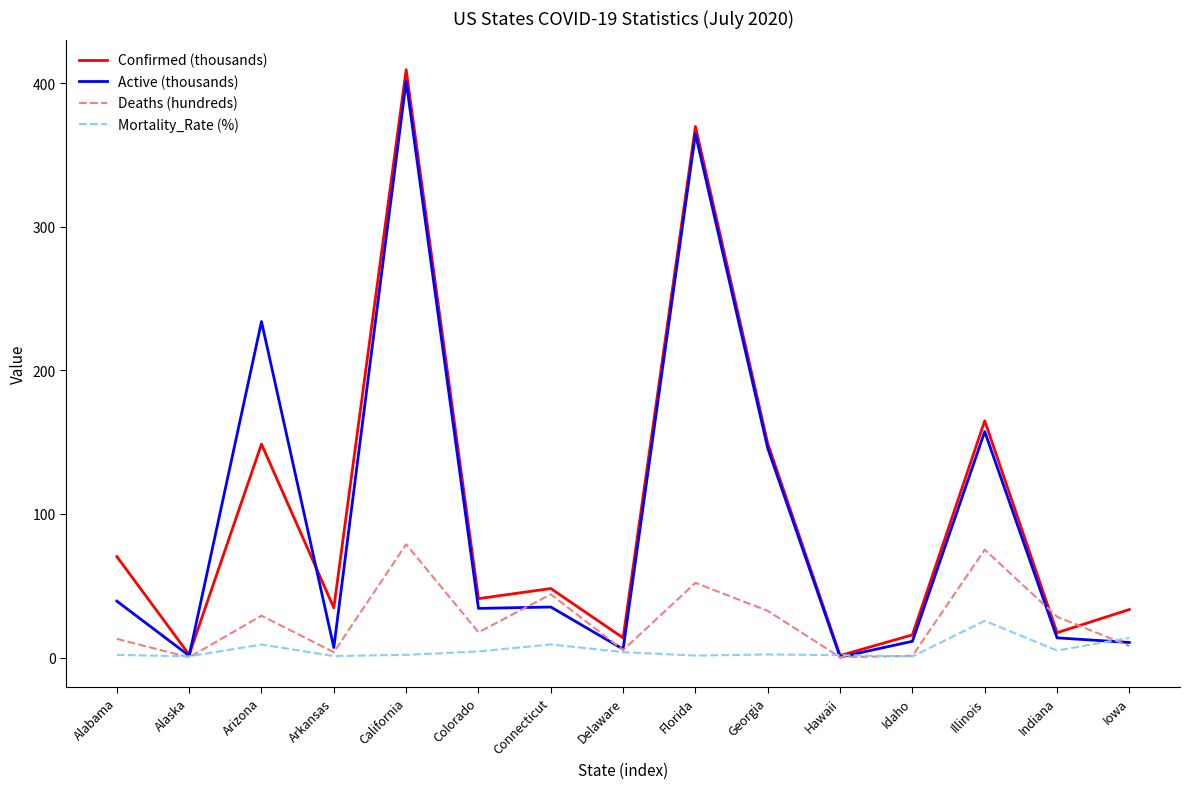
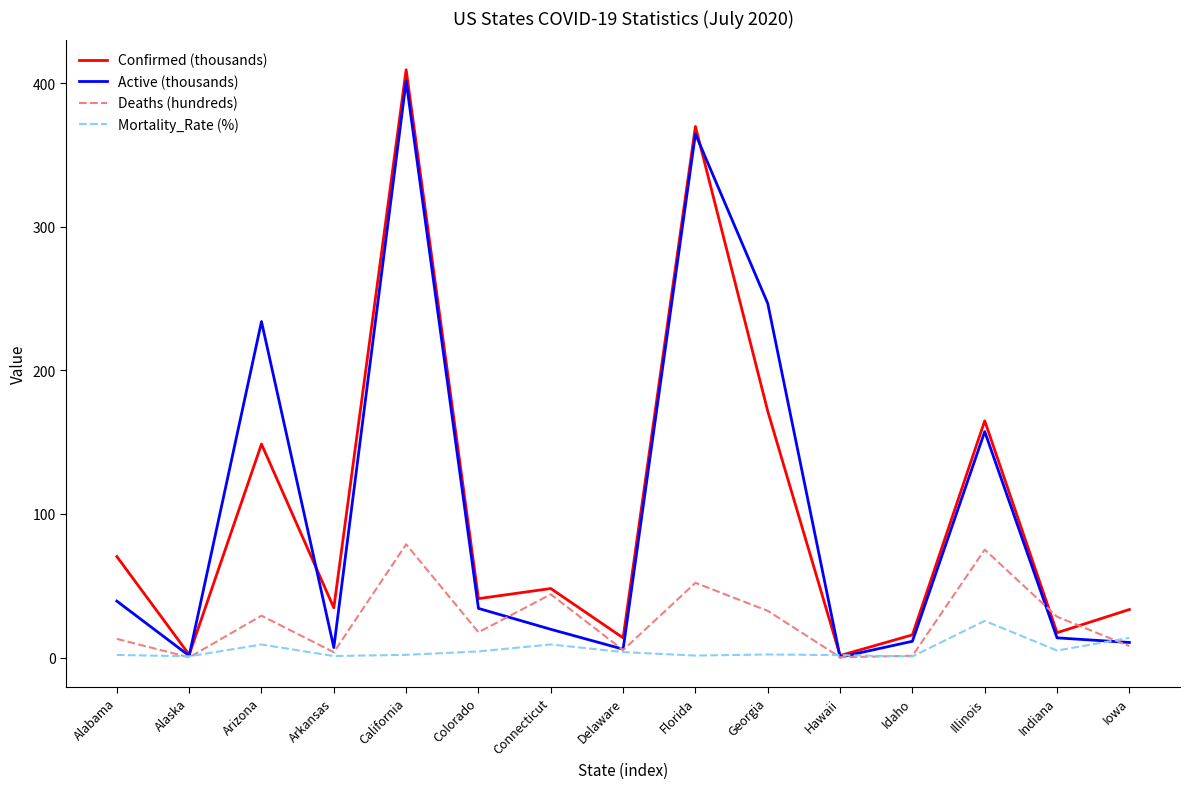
Active (thousands), Connecticut: 35 -> 20
Confirmed (thousands), Georgia: 149 -> 172
Active (thousands), Georgia: 146 -> 247
